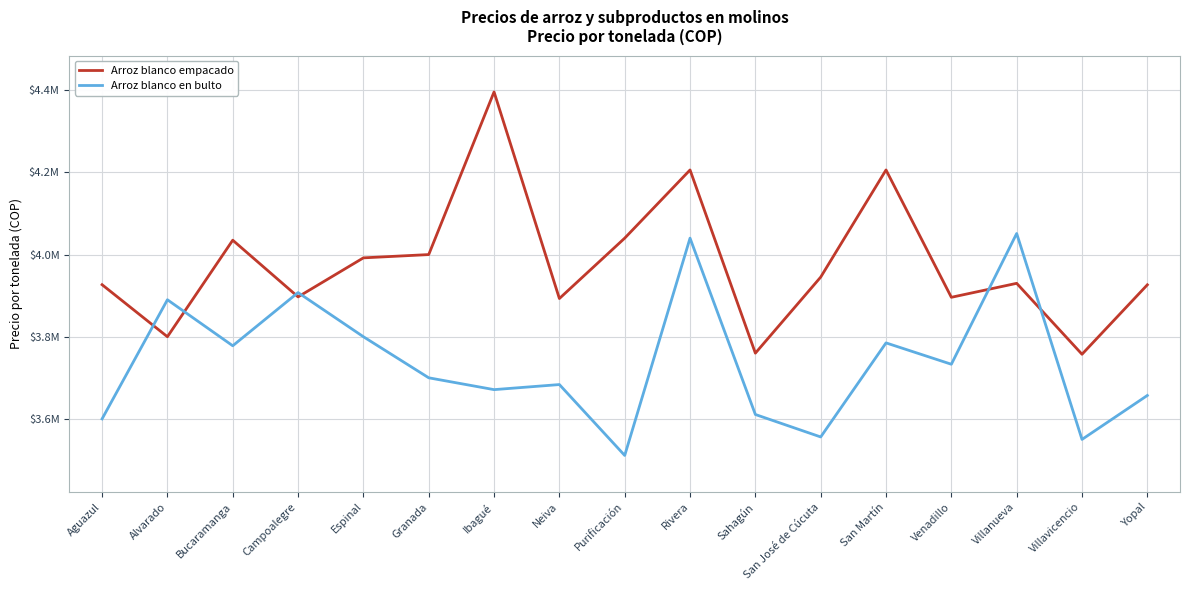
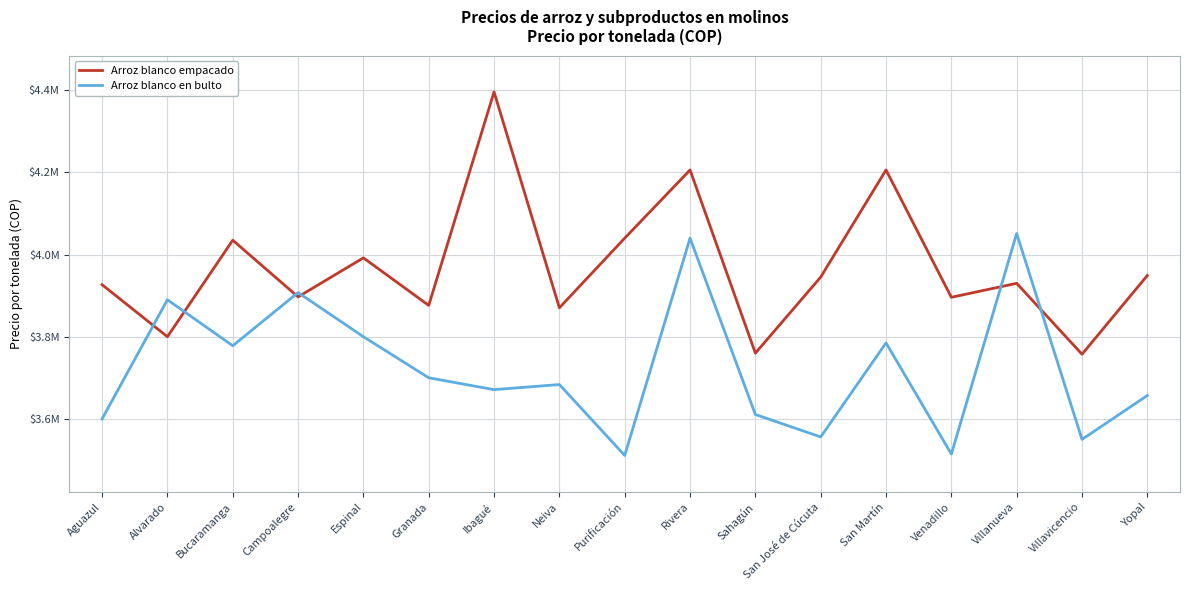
Arroz blanco empacado, Granada: $4000000 -> $3880000
Arroz blanco empacado, Neiva: $3890000 -> $3870000
Arroz blanco en bulto, Venadillo: $3730000 -> $3510000
Arroz blanco empacado, Yopal: $3930000 -> $3950000
